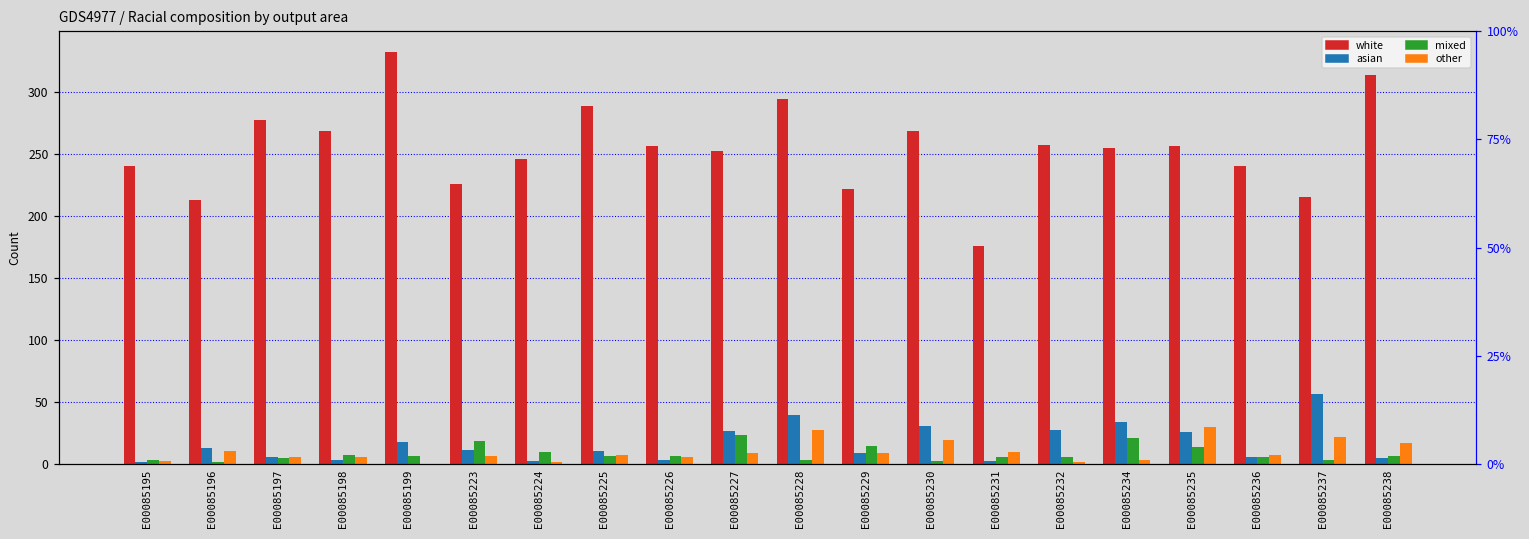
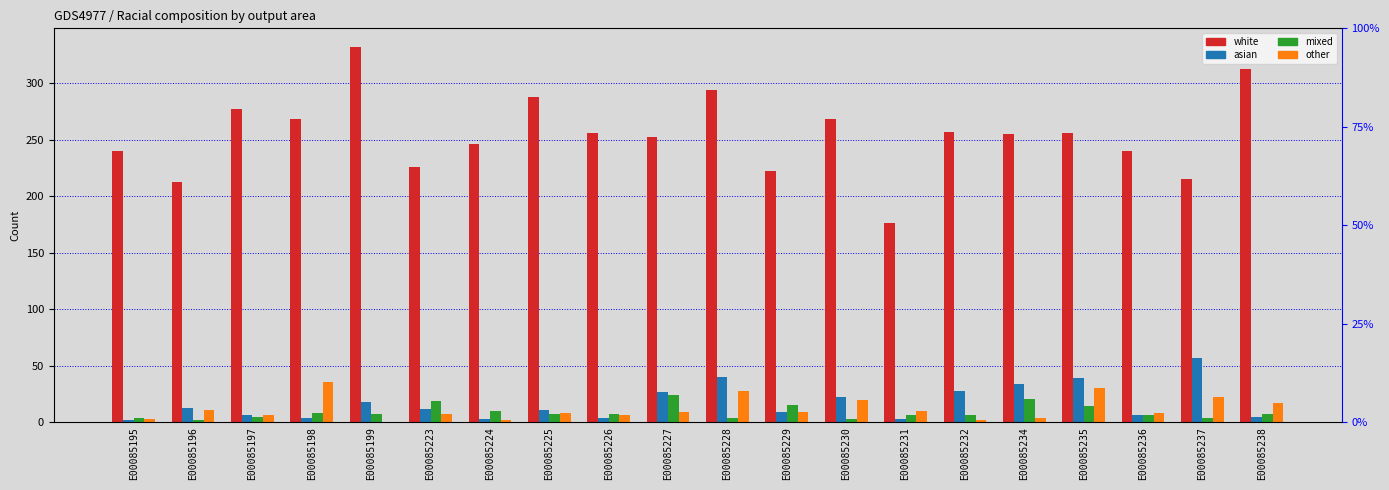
other, E00085198: 6 -> 36
asian, E00085230: 31 -> 22
asian, E00085235: 26 -> 39
